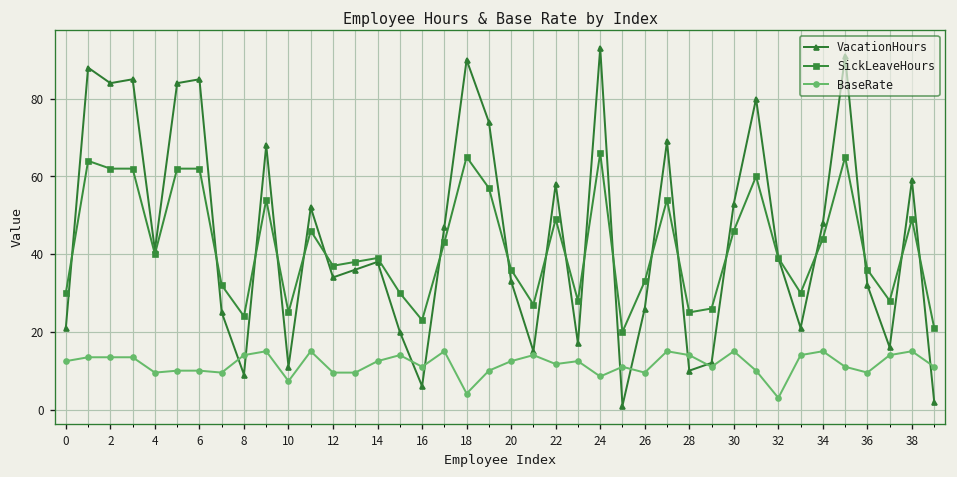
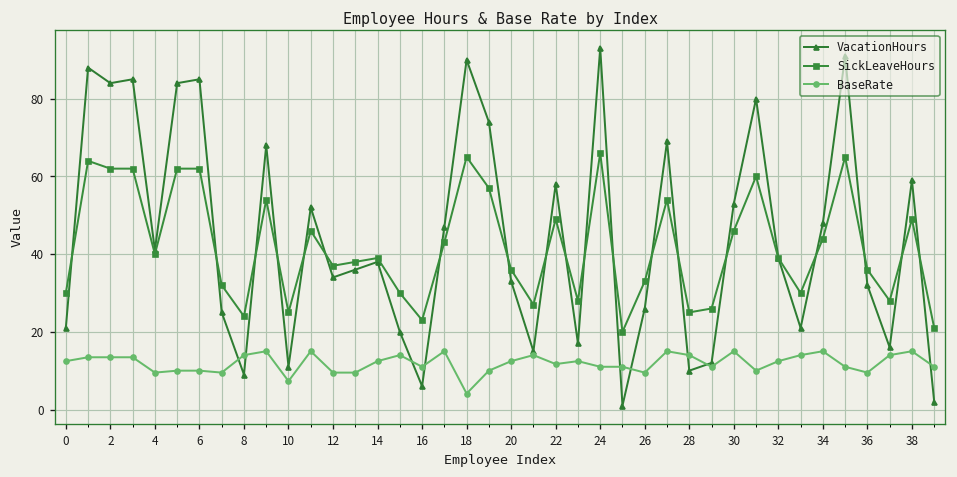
BaseRate, 24: 9 -> 11
BaseRate, 32: 3 -> 12
